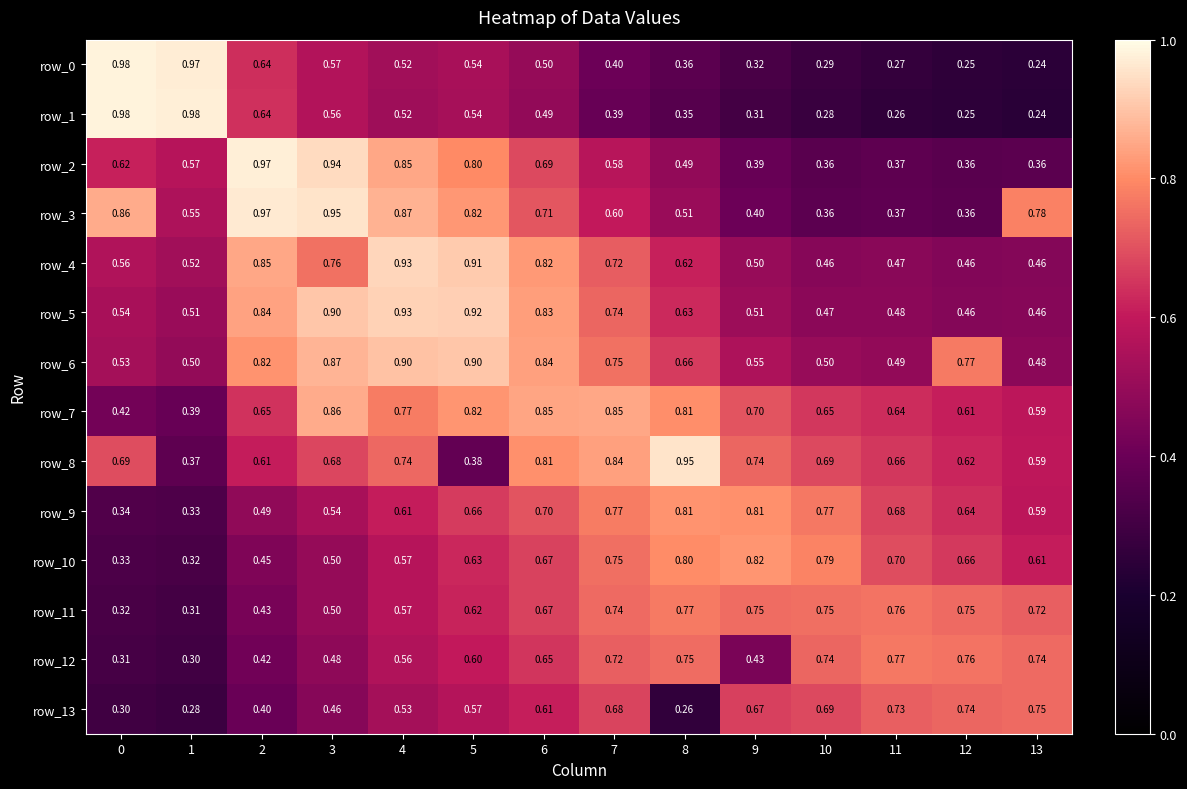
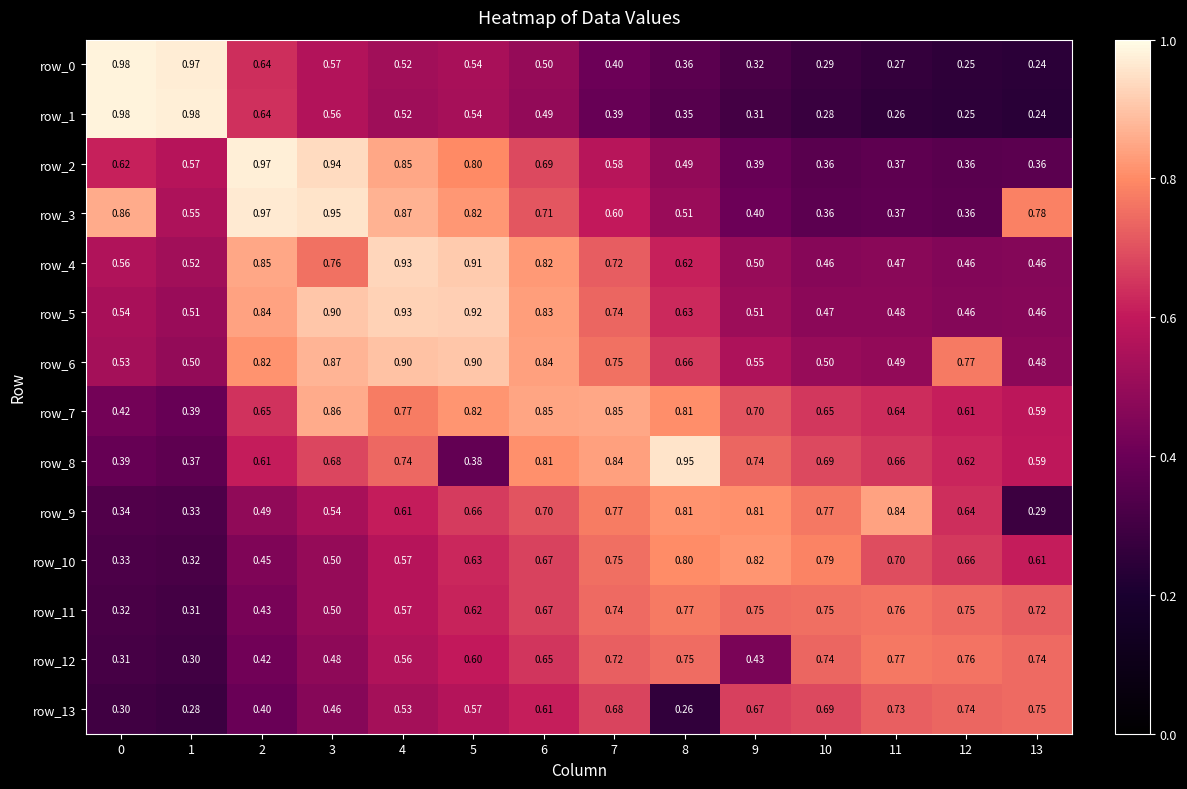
row_8, 0: 0.69 -> 0.39
row_9, 11: 0.68 -> 0.84
row_9, 13: 0.59 -> 0.29
